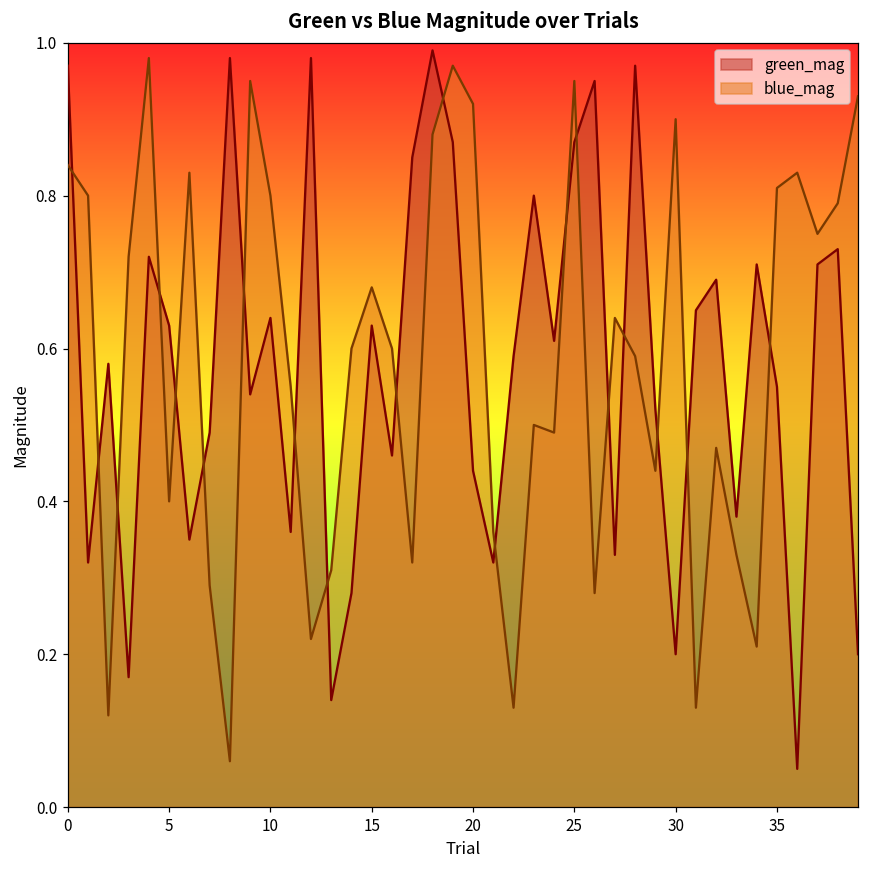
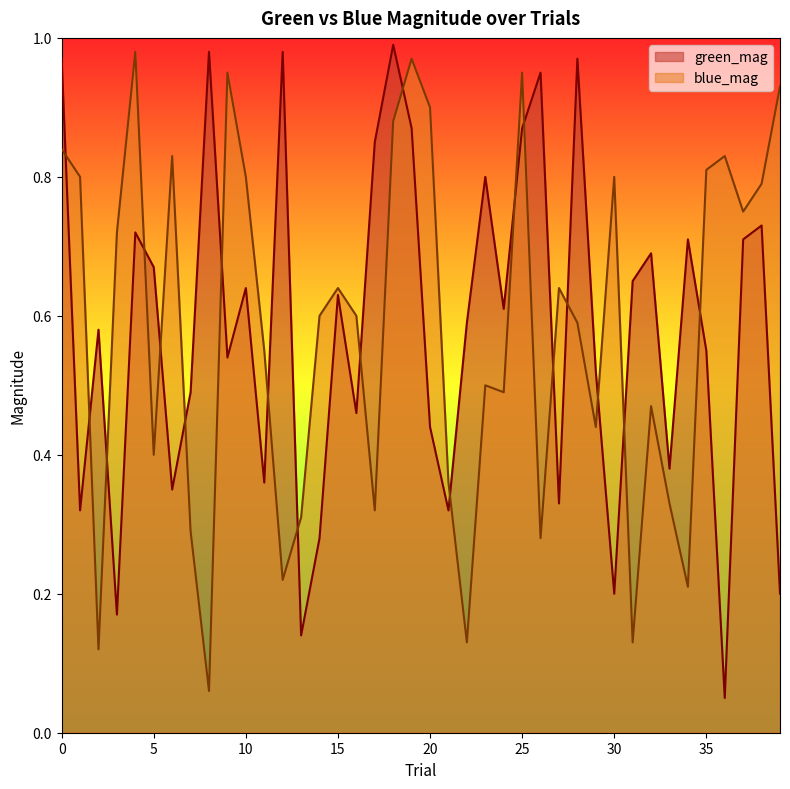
green_mag, 5: 0.63 -> 0.67
blue_mag, 15: 0.68 -> 0.64
blue_mag, 20: 0.92 -> 0.90
blue_mag, 30: 0.9 -> 0.8
